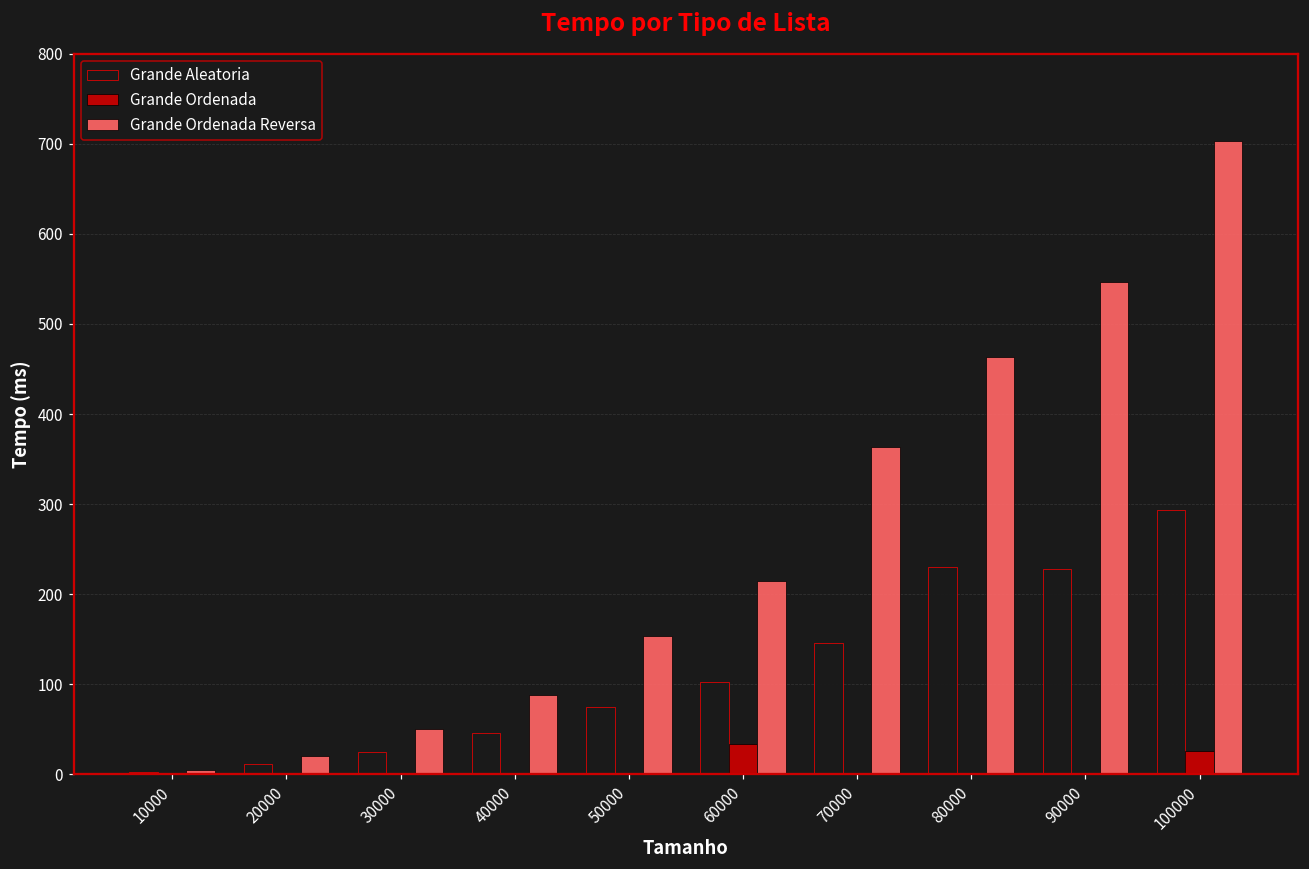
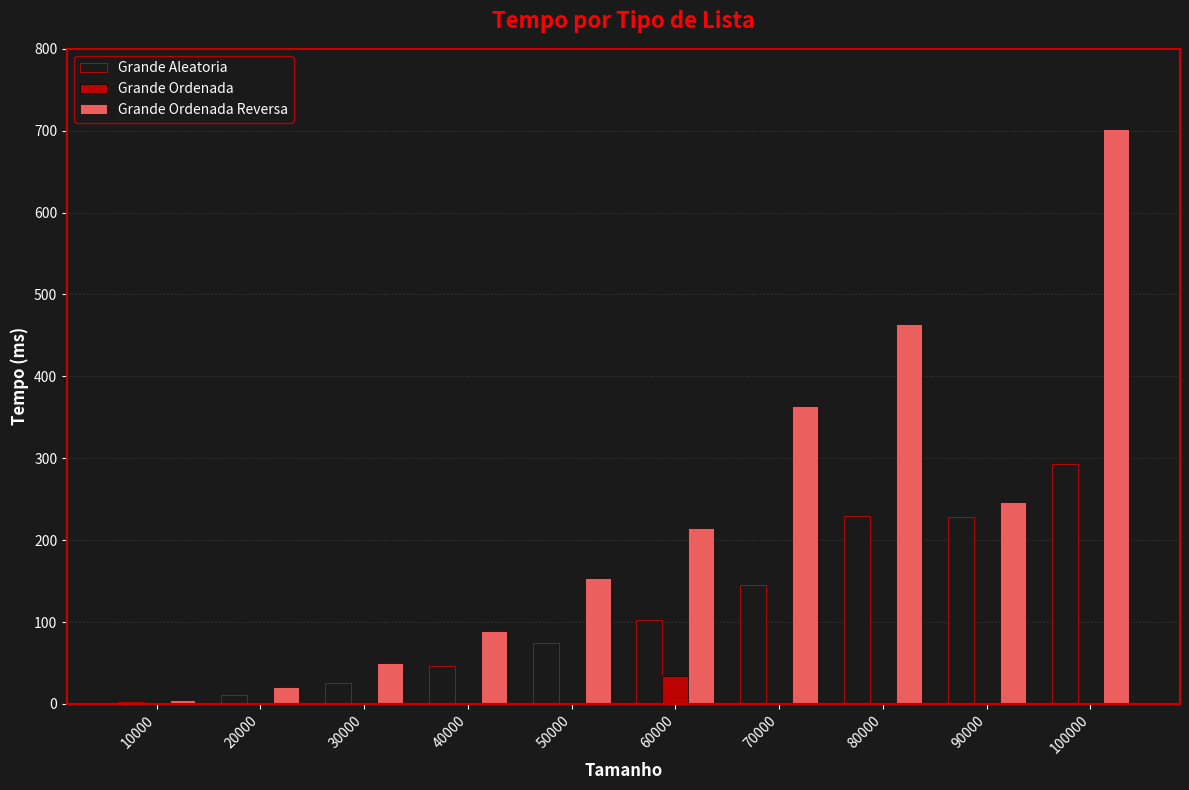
Grande Ordenada Reversa, 90000: 550 -> 250
Grande Ordenada, 100000: 30 -> 0
